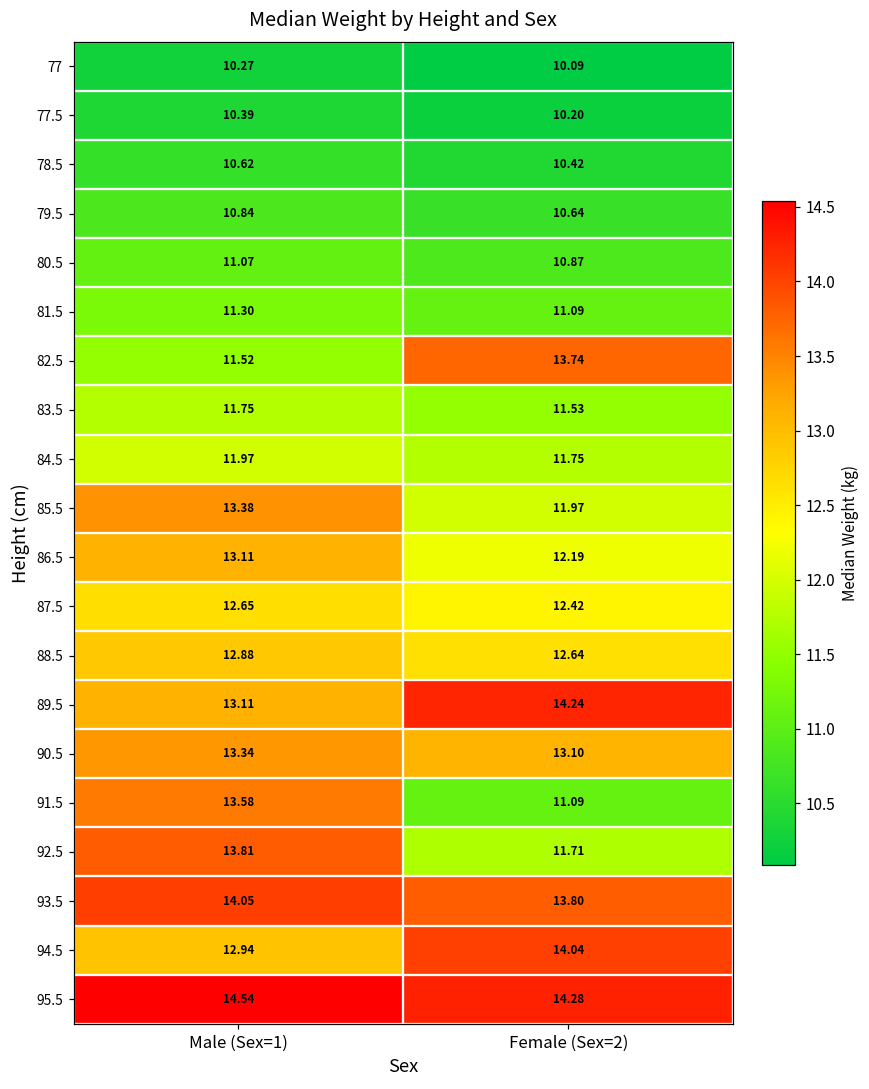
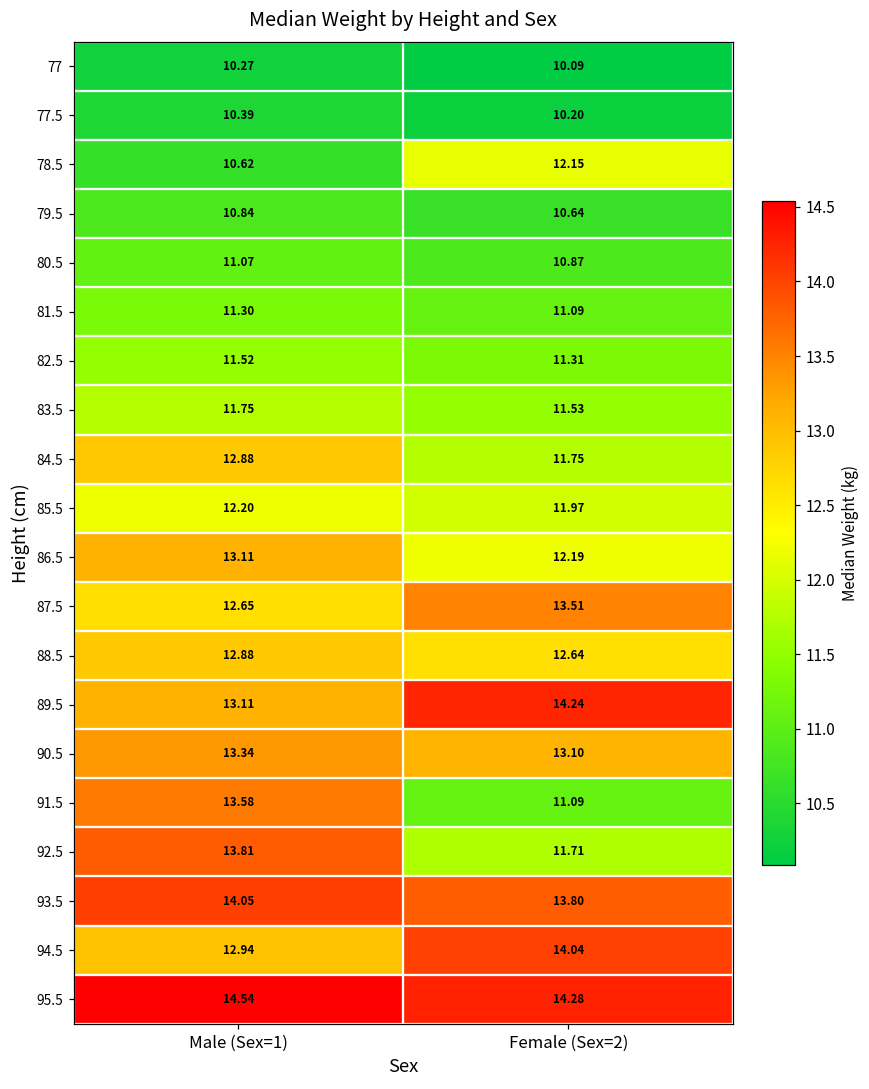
78.5, Female (Sex=2): 10.42 -> 12.15
82.5, Female (Sex=2): 13.74 -> 11.31
84.5, Male (Sex=1): 11.97 -> 12.88
85.5, Male (Sex=1): 13.38 -> 12.20
87.5, Female (Sex=2): 12.42 -> 13.51
